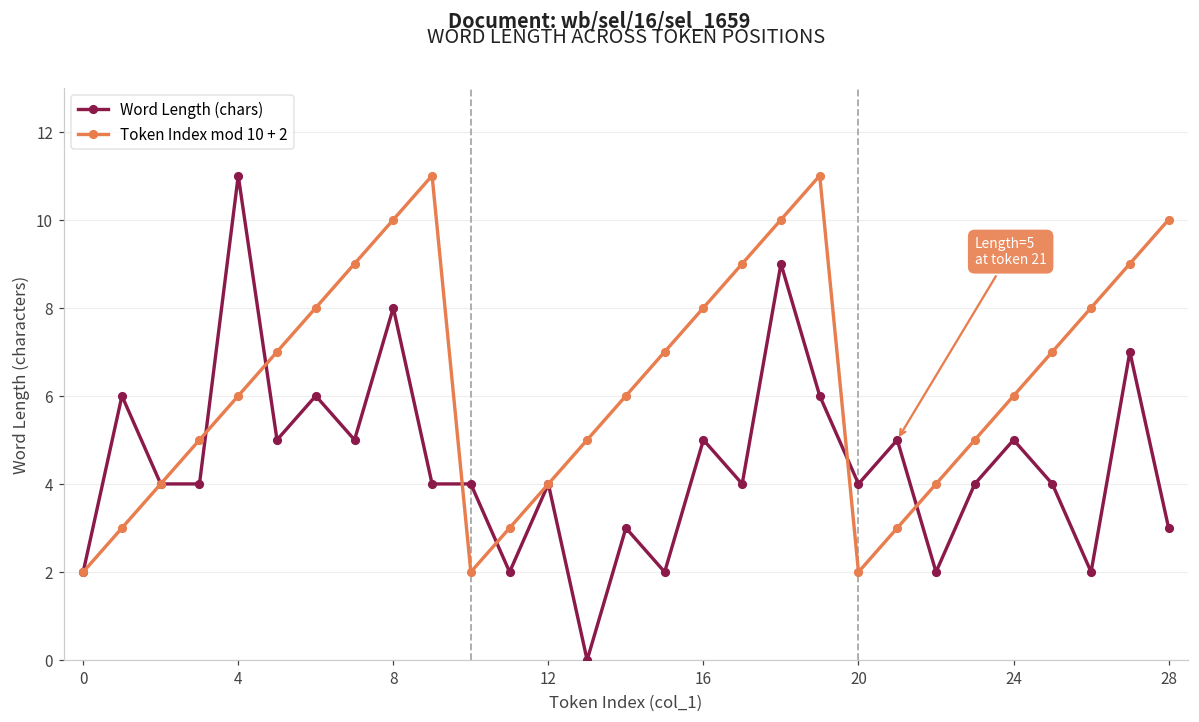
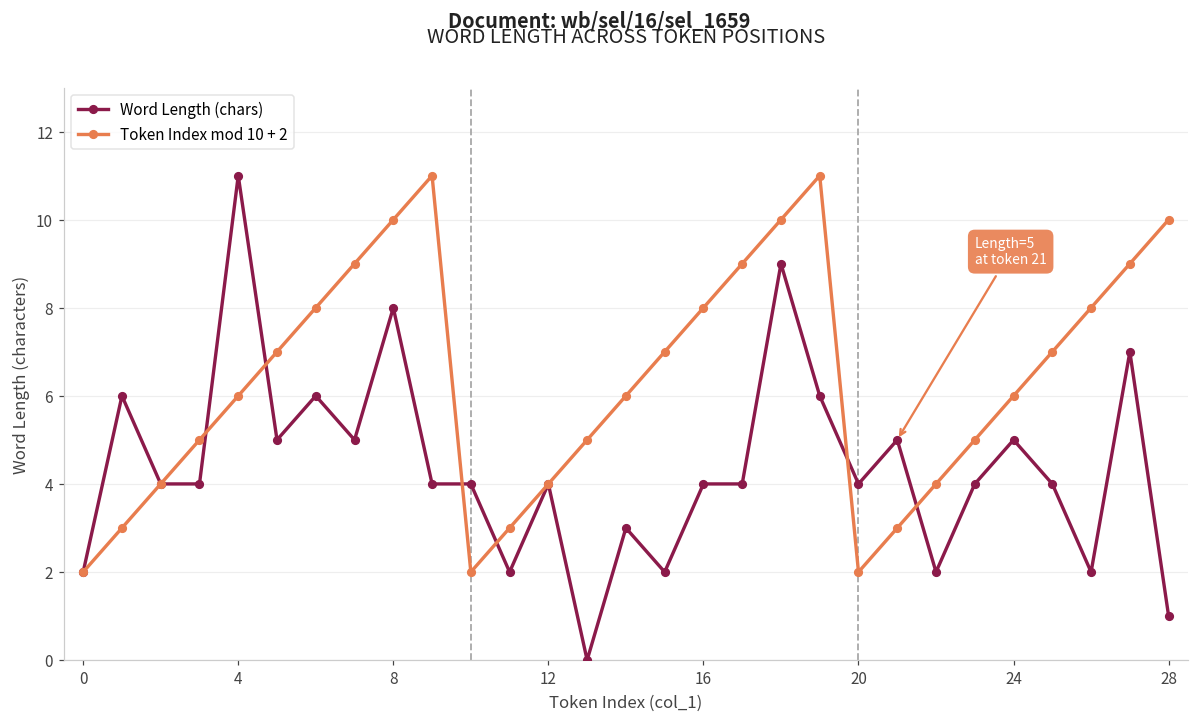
Word Length (chars), 16: 5 -> 4
Word Length (chars), 28: 3 -> 1
